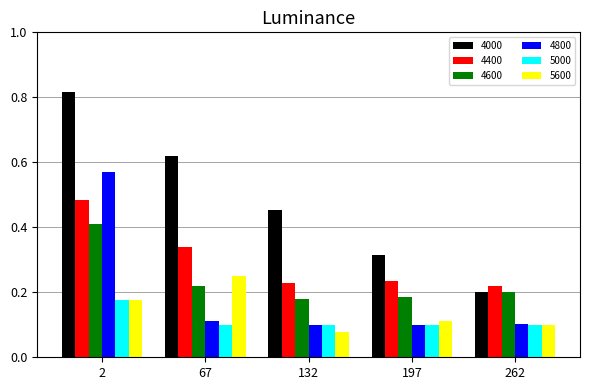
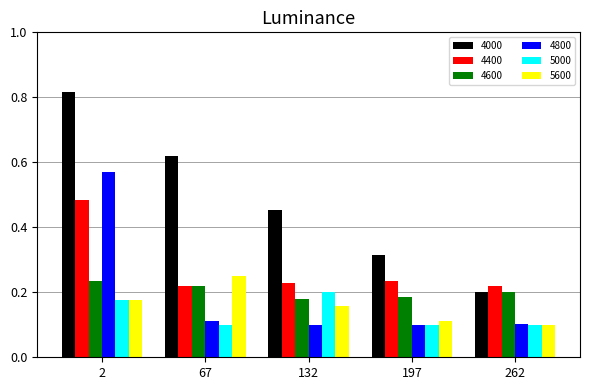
4600, 2: 0.41 -> 0.24
4400, 67: 0.34 -> 0.22
5000, 132: 0.1 -> 0.2
5600, 132: 0.08 -> 0.16
